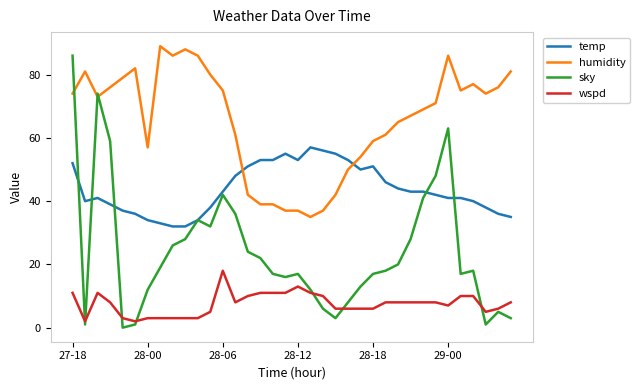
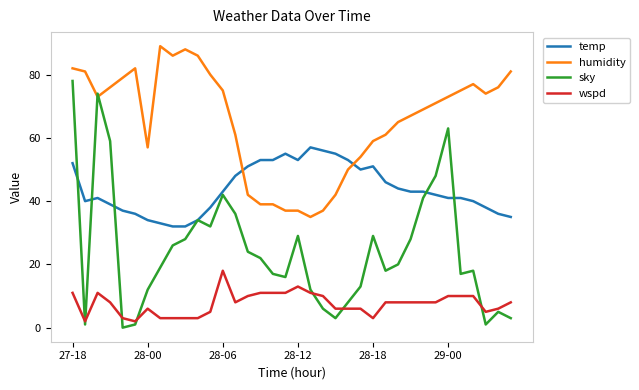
humidity, 27-18: 74 -> 82
sky, 27-18: 86 -> 78
wspd, 28-00: 3 -> 6
sky, 28-12: 17 -> 29
sky, 28-18: 17 -> 29
wspd, 28-18: 6 -> 3
humidity, 29-00: 86 -> 73
wspd, 29-00: 7 -> 10
